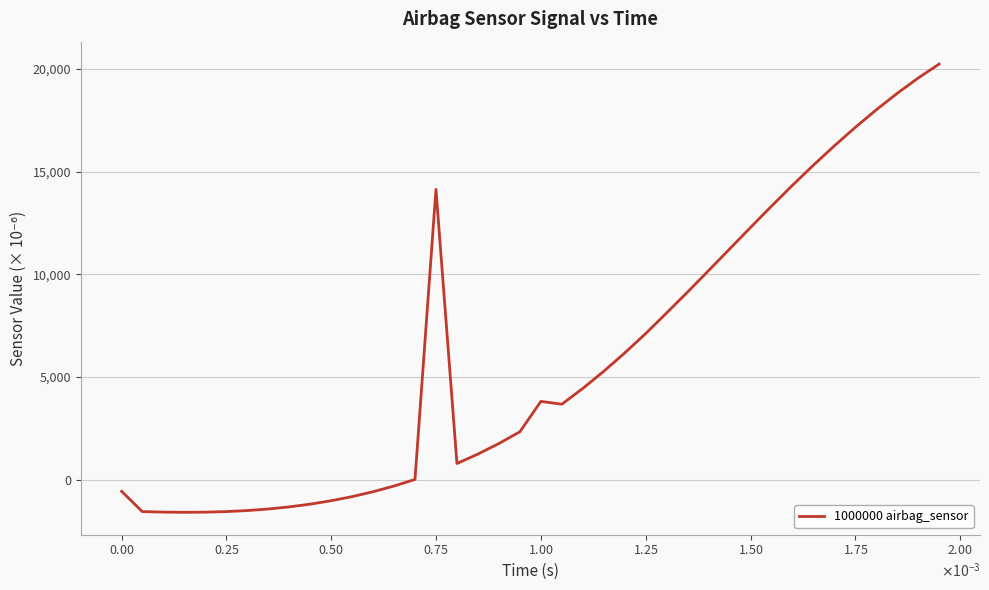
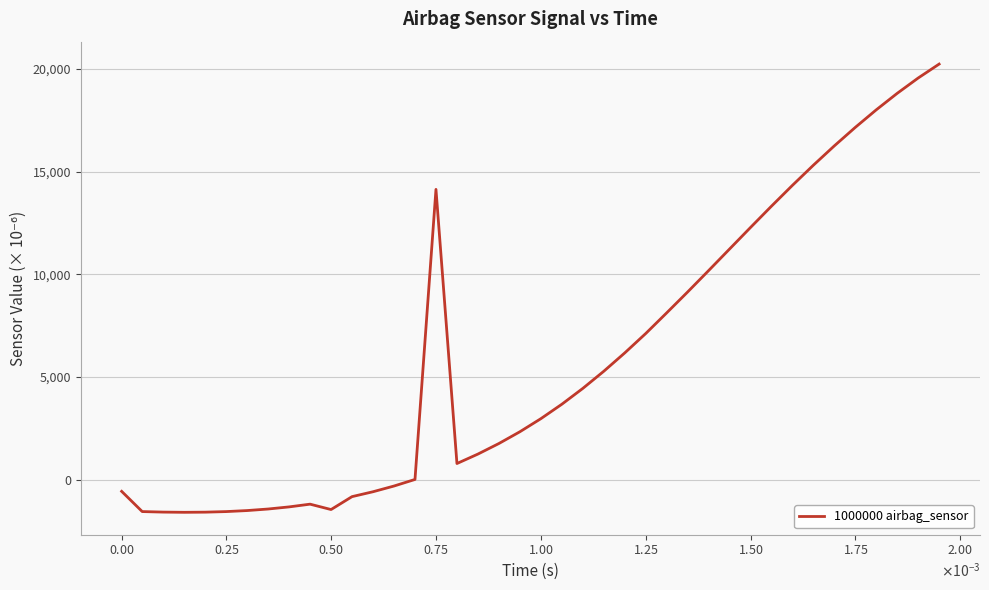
0.50: -1,000 -> -1,400
1.00: 3,800 -> 3,000
